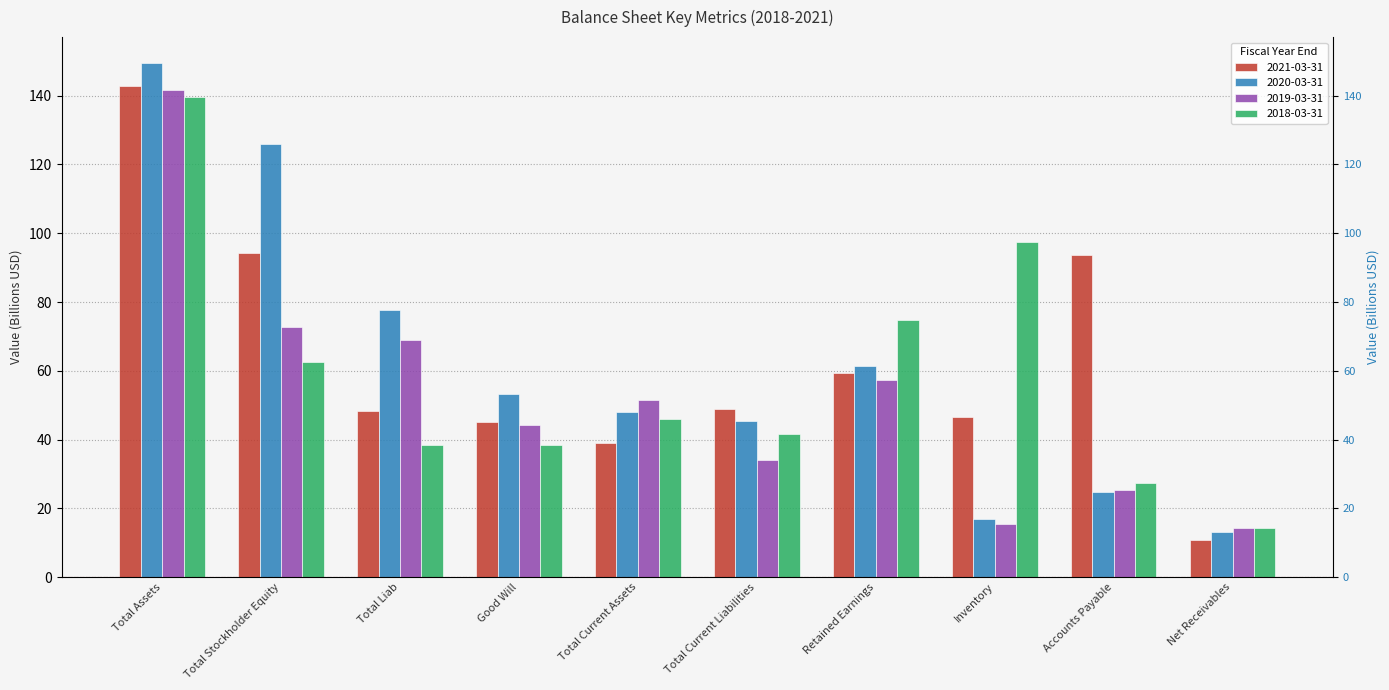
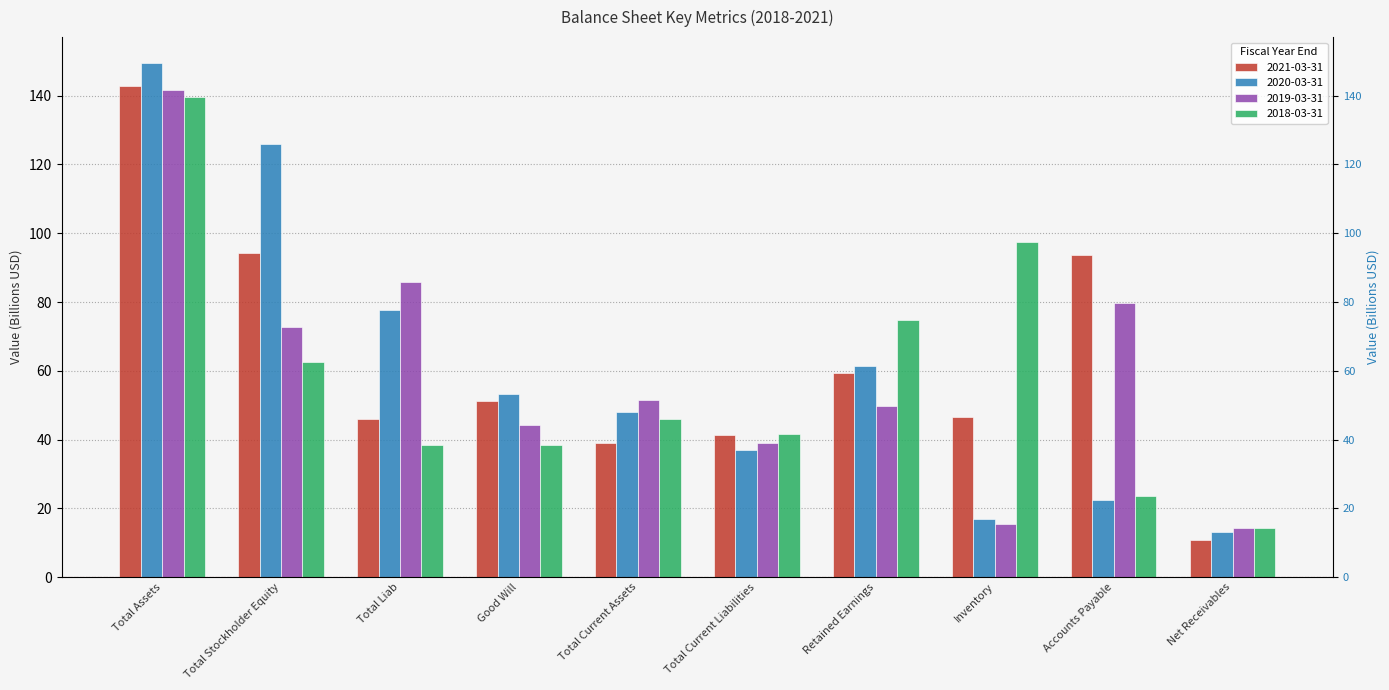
2021-03-31, Total Liab: 48 -> 46
2019-03-31, Total Liab: 69 -> 86
2021-03-31, Good Will: 45 -> 51
2021-03-31, Total Current Liabilities: 49 -> 41
2020-03-31, Total Current Liabilities: 45 -> 37
2019-03-31, Total Current Liabilities: 34 -> 39
2019-03-31, Retained Earnings: 57 -> 50
2020-03-31, Accounts Payable: 25 -> 22
2019-03-31, Accounts Payable: 25 -> 80
2018-03-31, Accounts Payable: 27 -> 24
